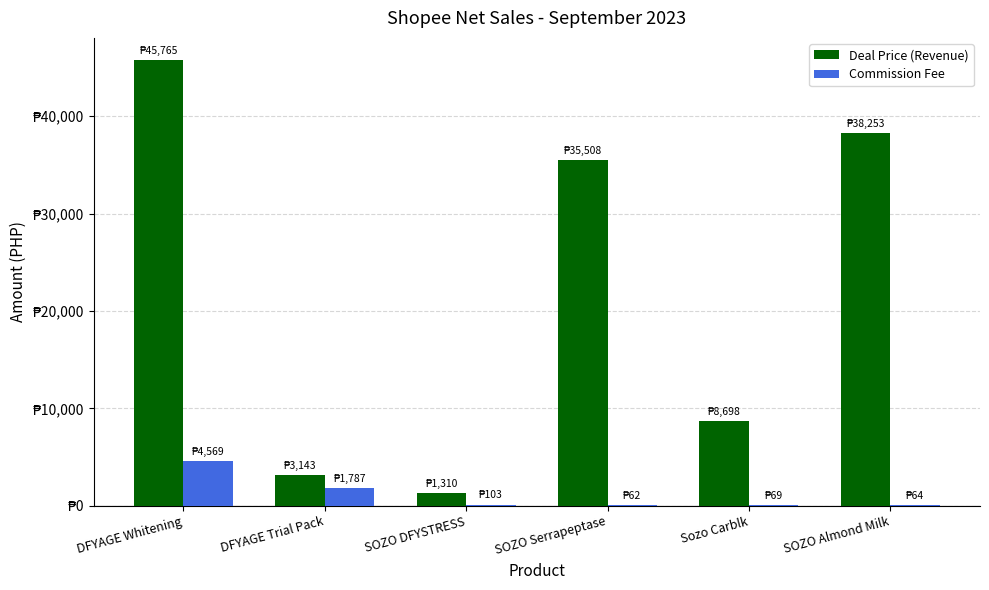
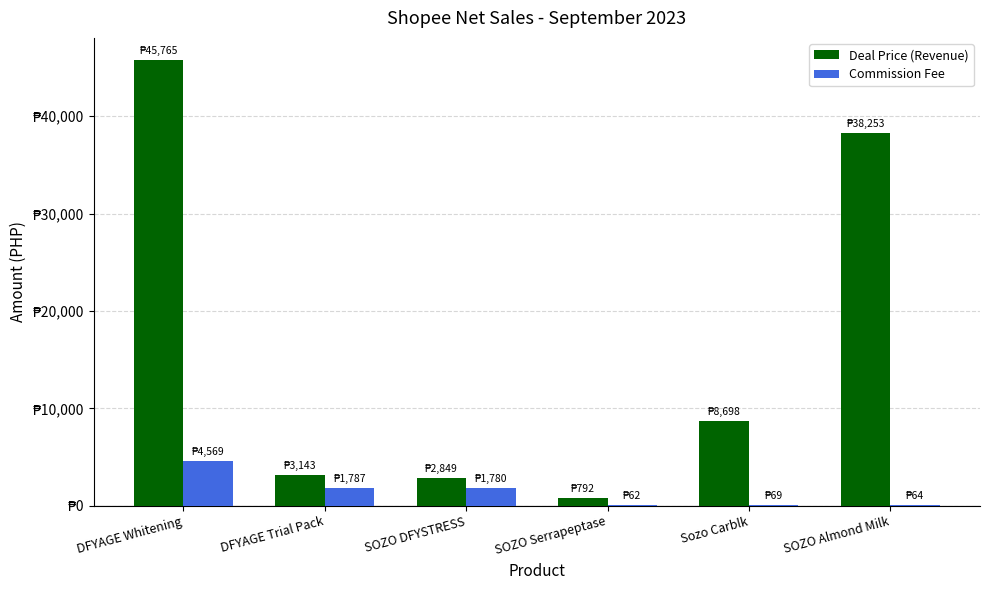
Deal Price (Revenue), SOZO DFYSTRESS: 1,310 -> 2,849
Commission Fee, SOZO DFYSTRESS: 103 -> 1,780
Deal Price (Revenue), SOZO Serrapeptase: 35,508 -> 792
